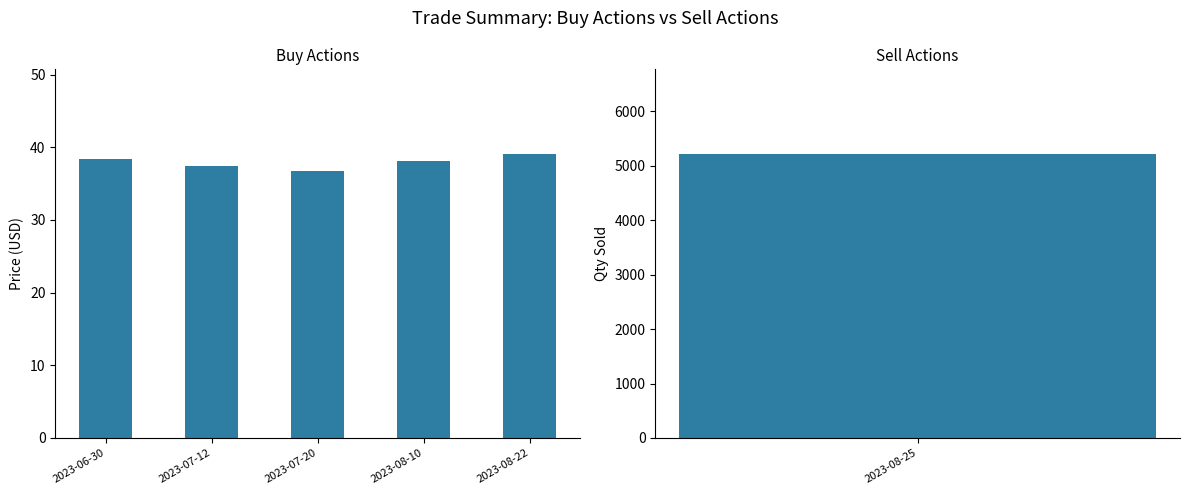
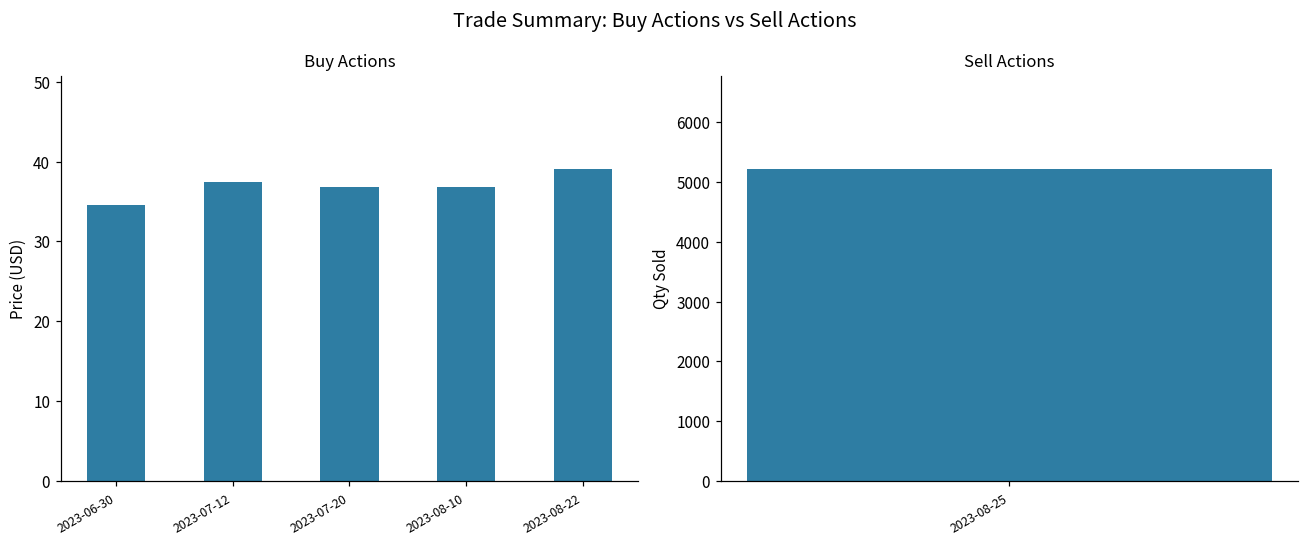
Buy Actions, 2023-06-30: 38 -> 35
Buy Actions, 2023-08-10: 38 -> 37
